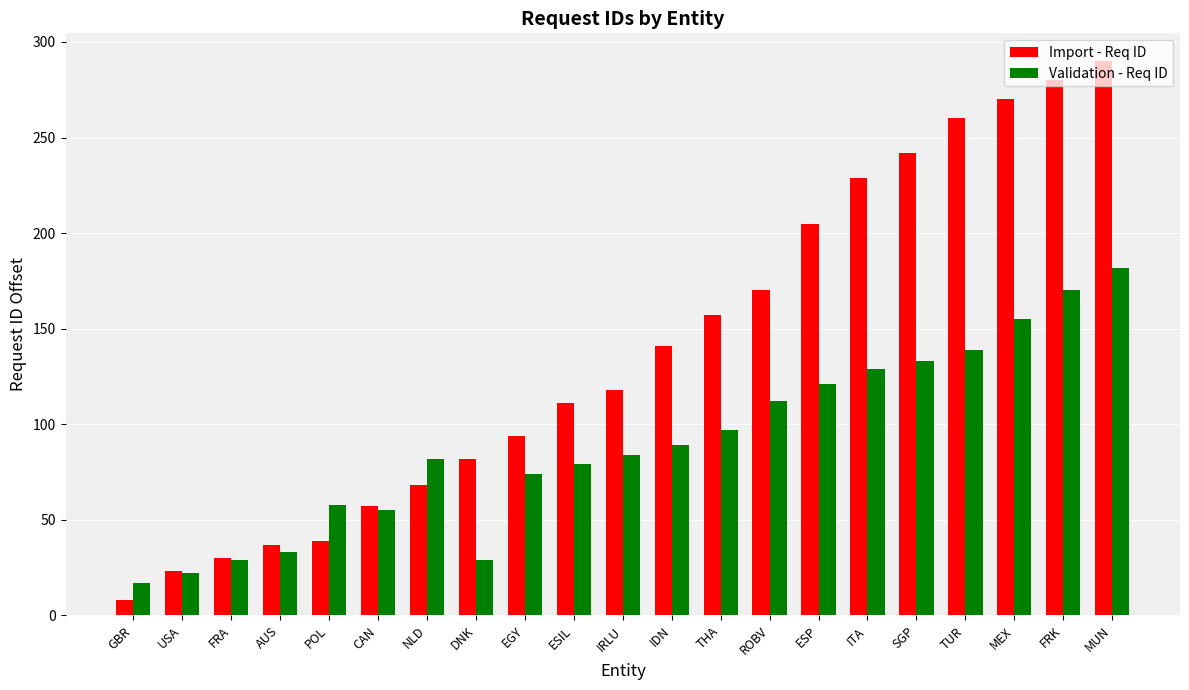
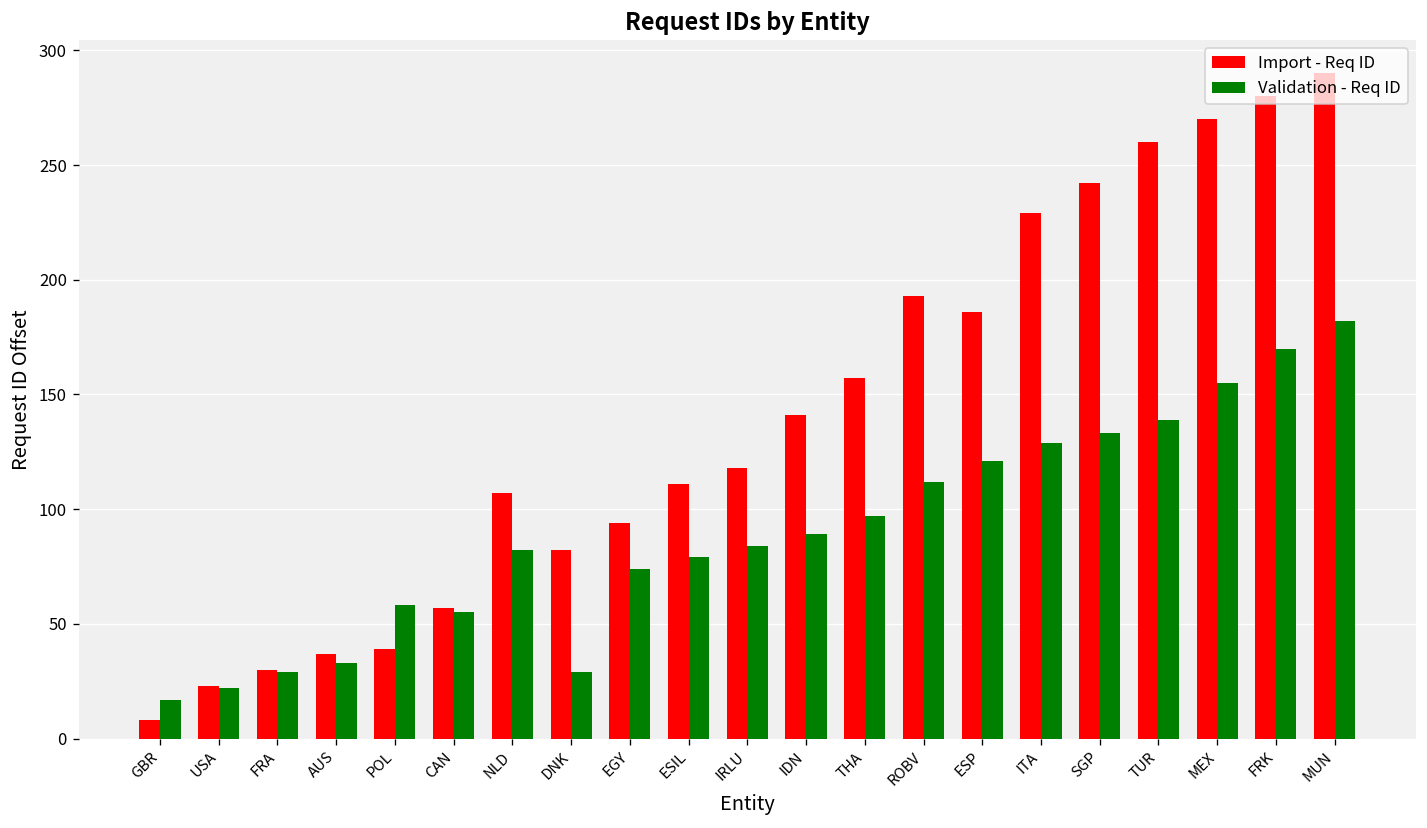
Import - Req ID, NLD: 68 -> 107
Import - Req ID, ROBV: 170 -> 193
Import - Req ID, ESP: 205 -> 186
